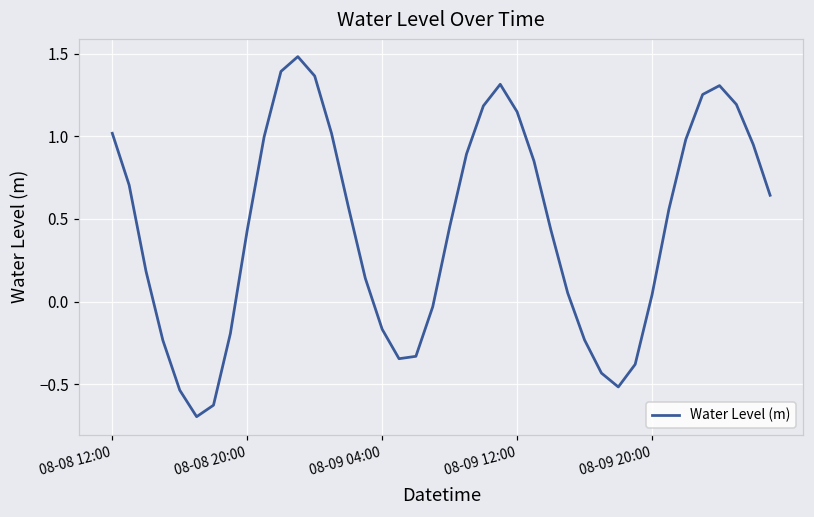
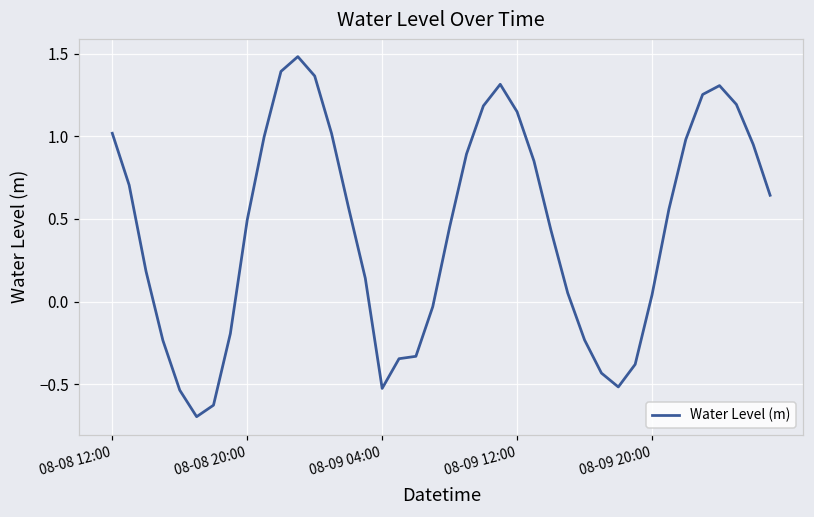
08-08 20:00: 0.43 -> 0.49
08-09 04:00: -0.17 -> -0.53
